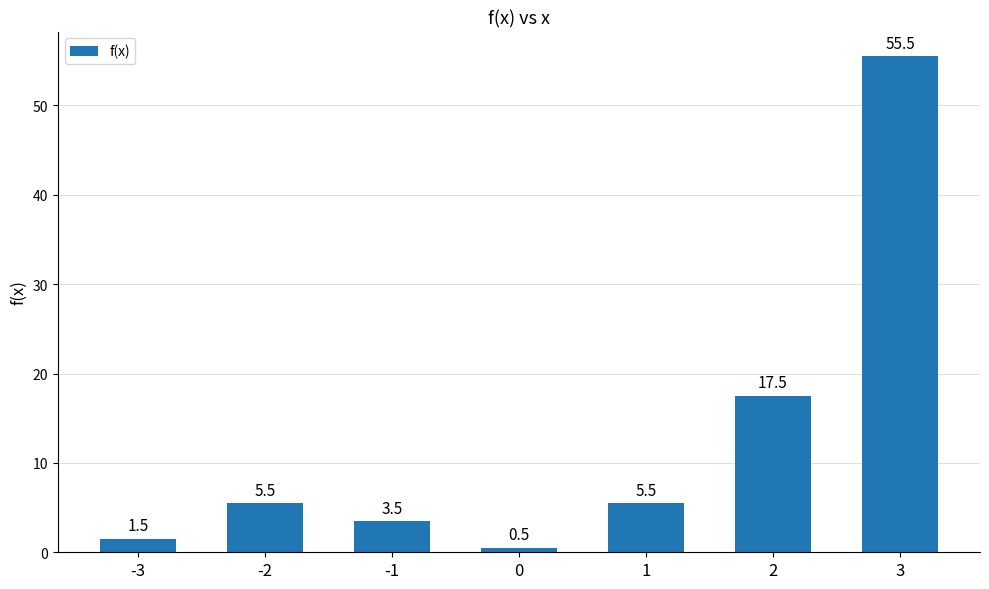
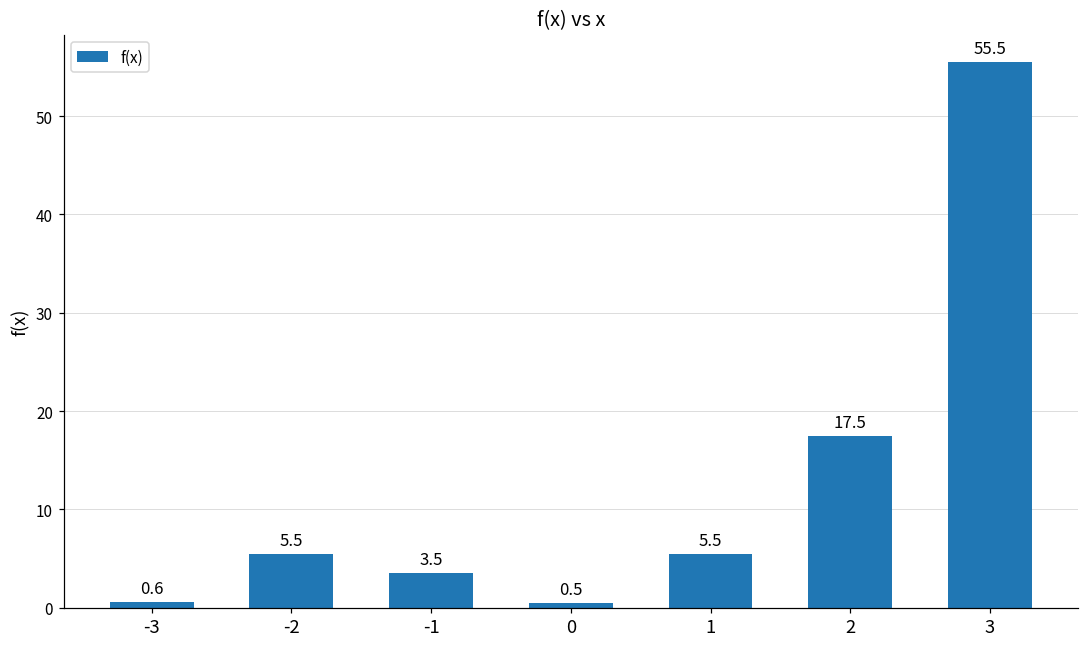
-3: 1.5 -> 0.6
